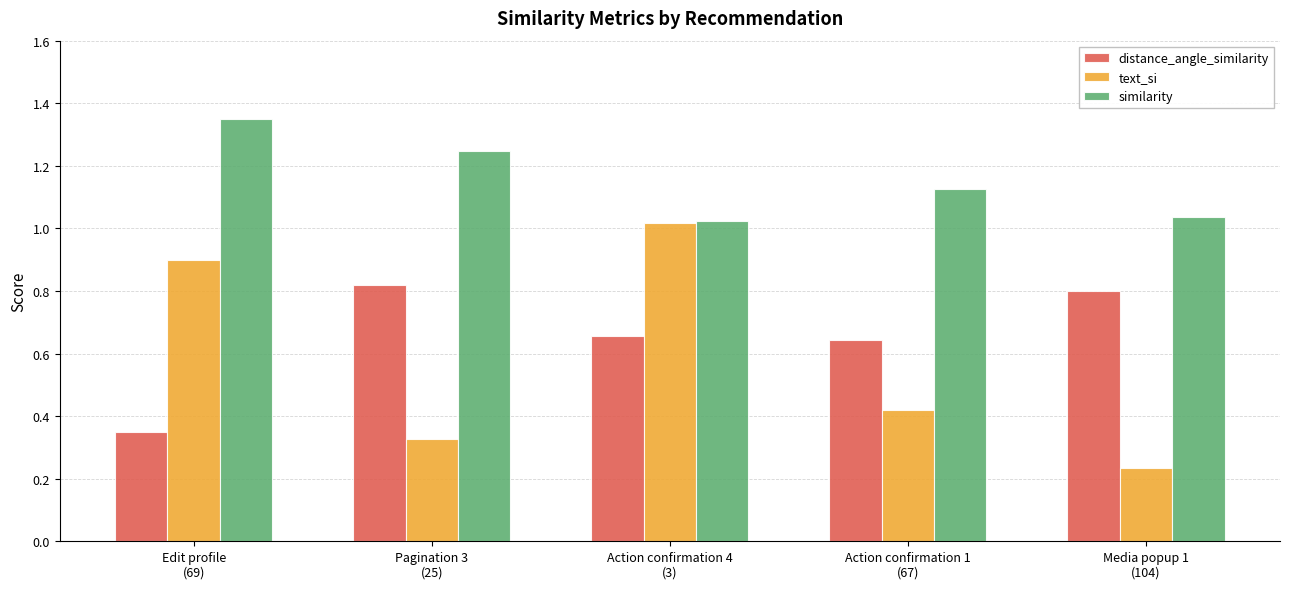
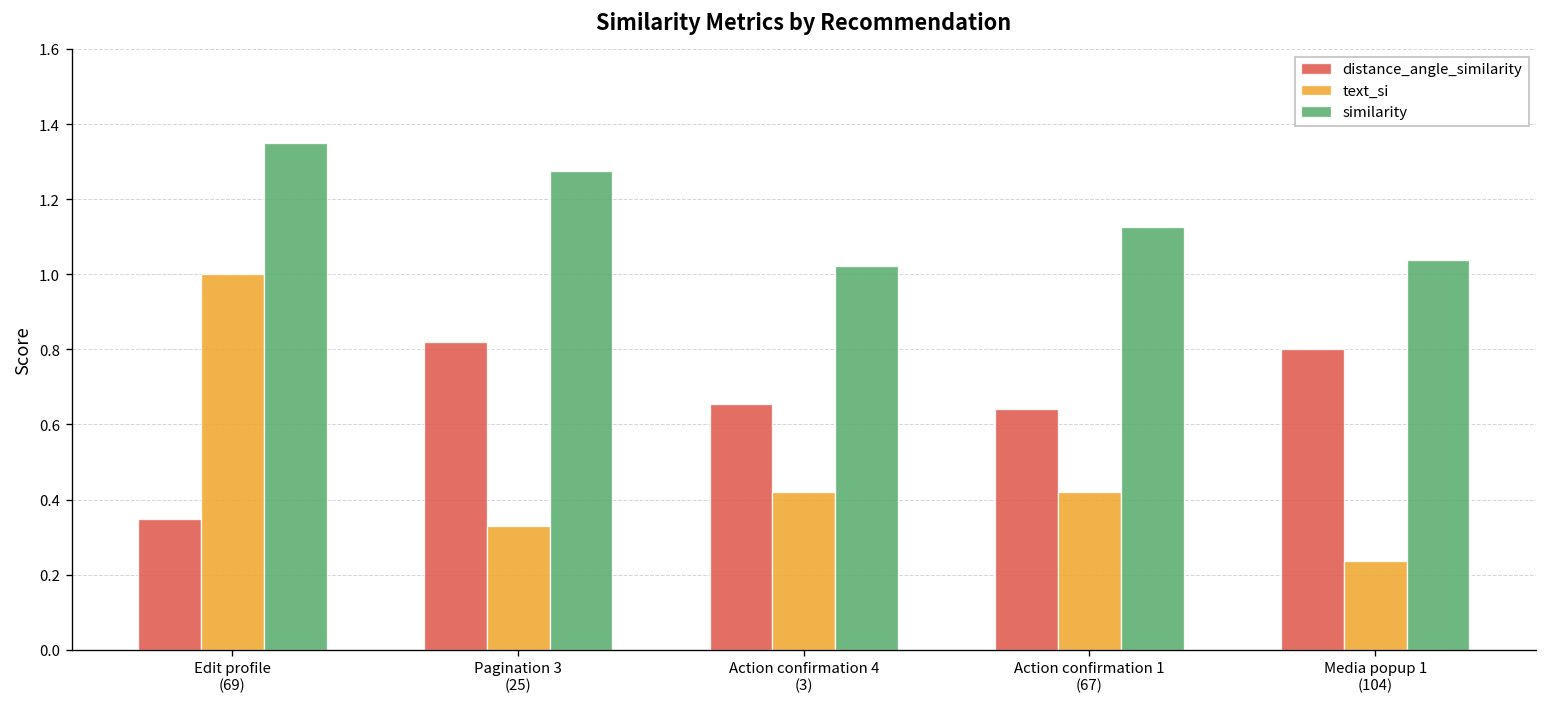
text_si, Edit profile (69): 0.9 -> 1.0
similarity, Pagination 3 (25): 1.25 -> 1.27
text_si, Action confirmation 4 (3): 1.02 -> 0.42
